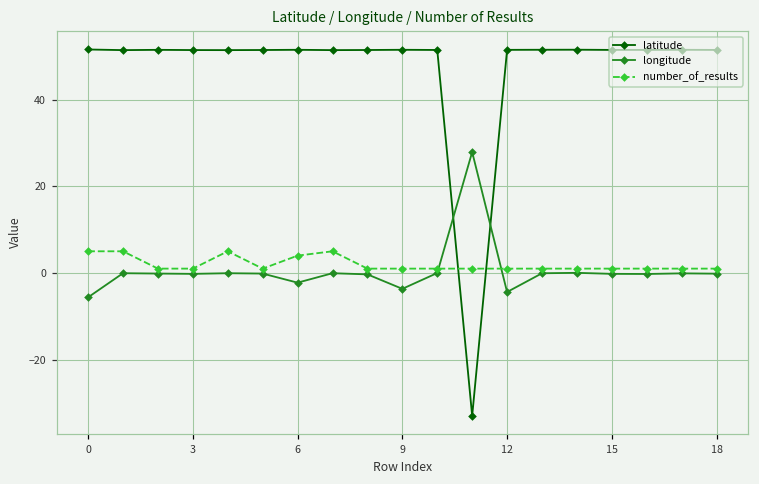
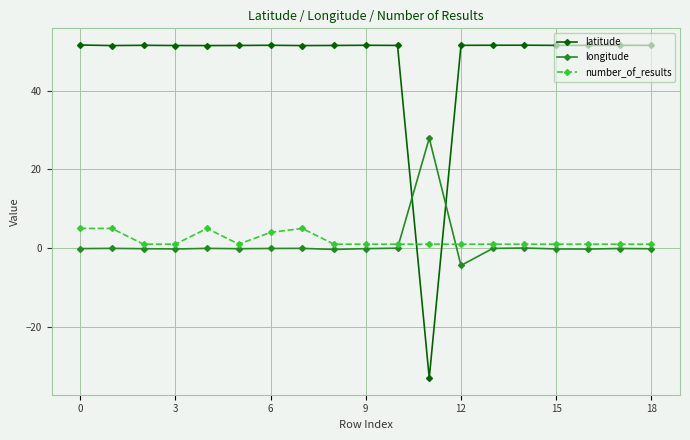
longitude, 0: -6 -> 0
longitude, 6: -2 -> 0
longitude, 9: -4 -> 0
